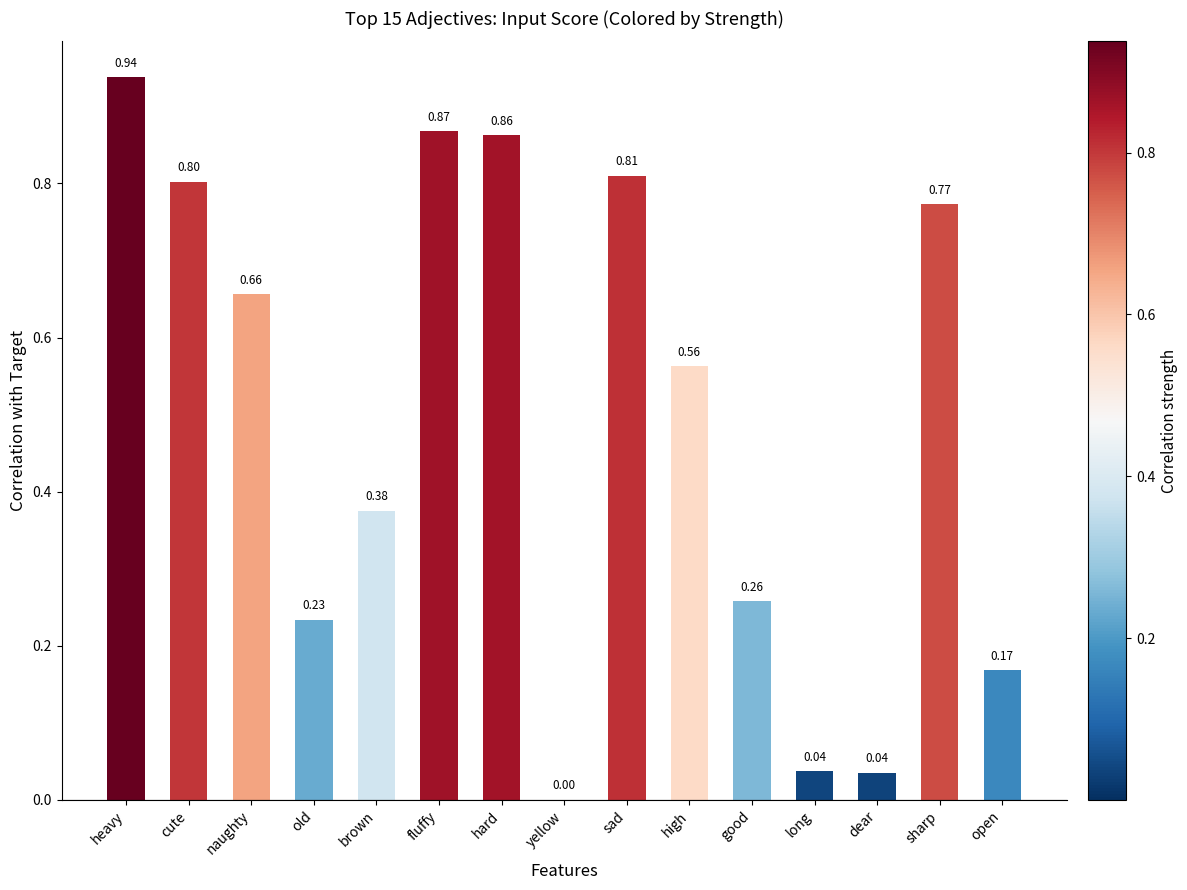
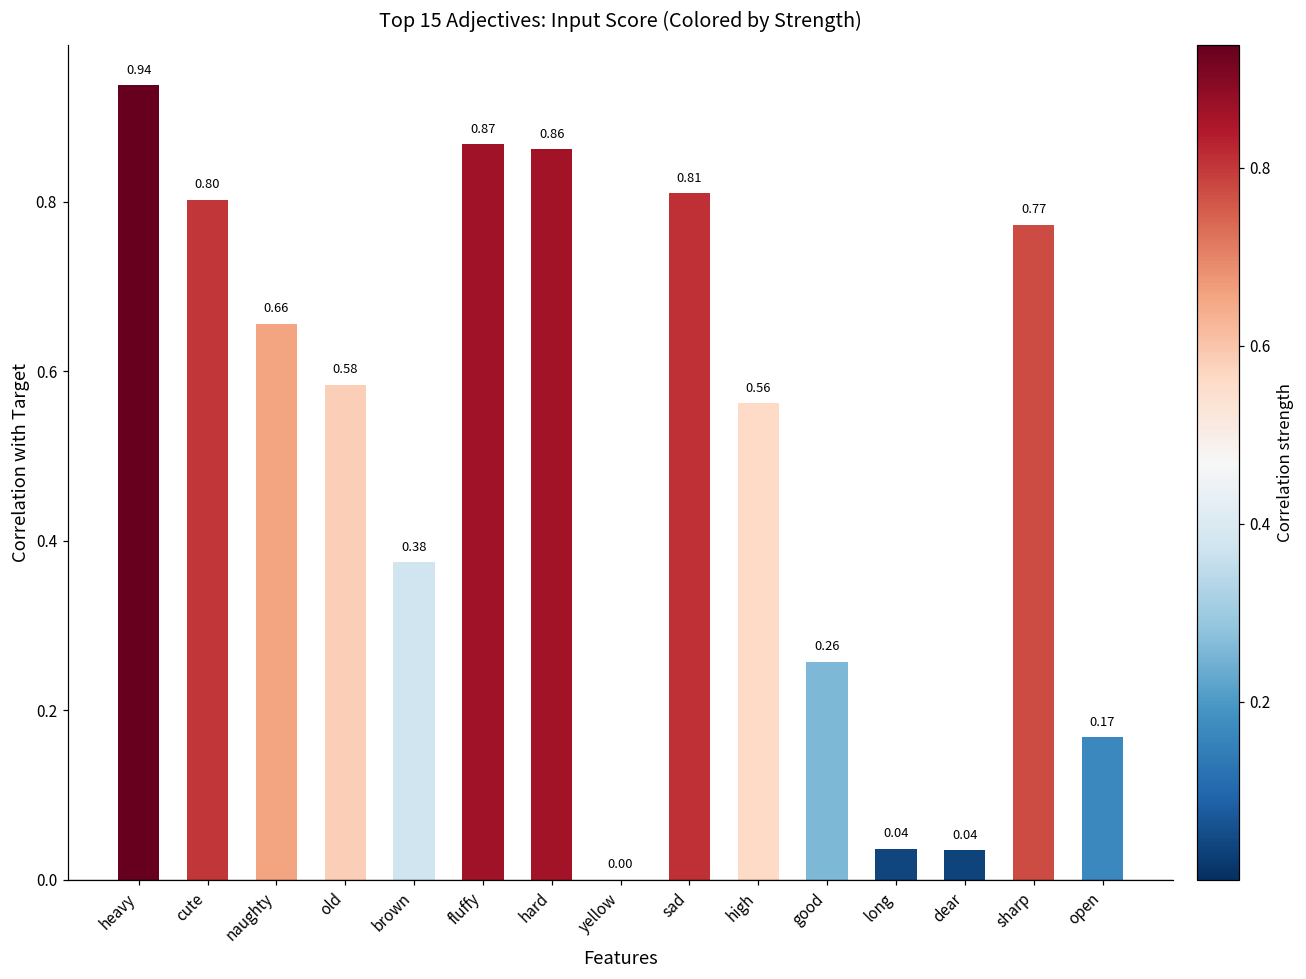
old: 0.23 -> 0.58
